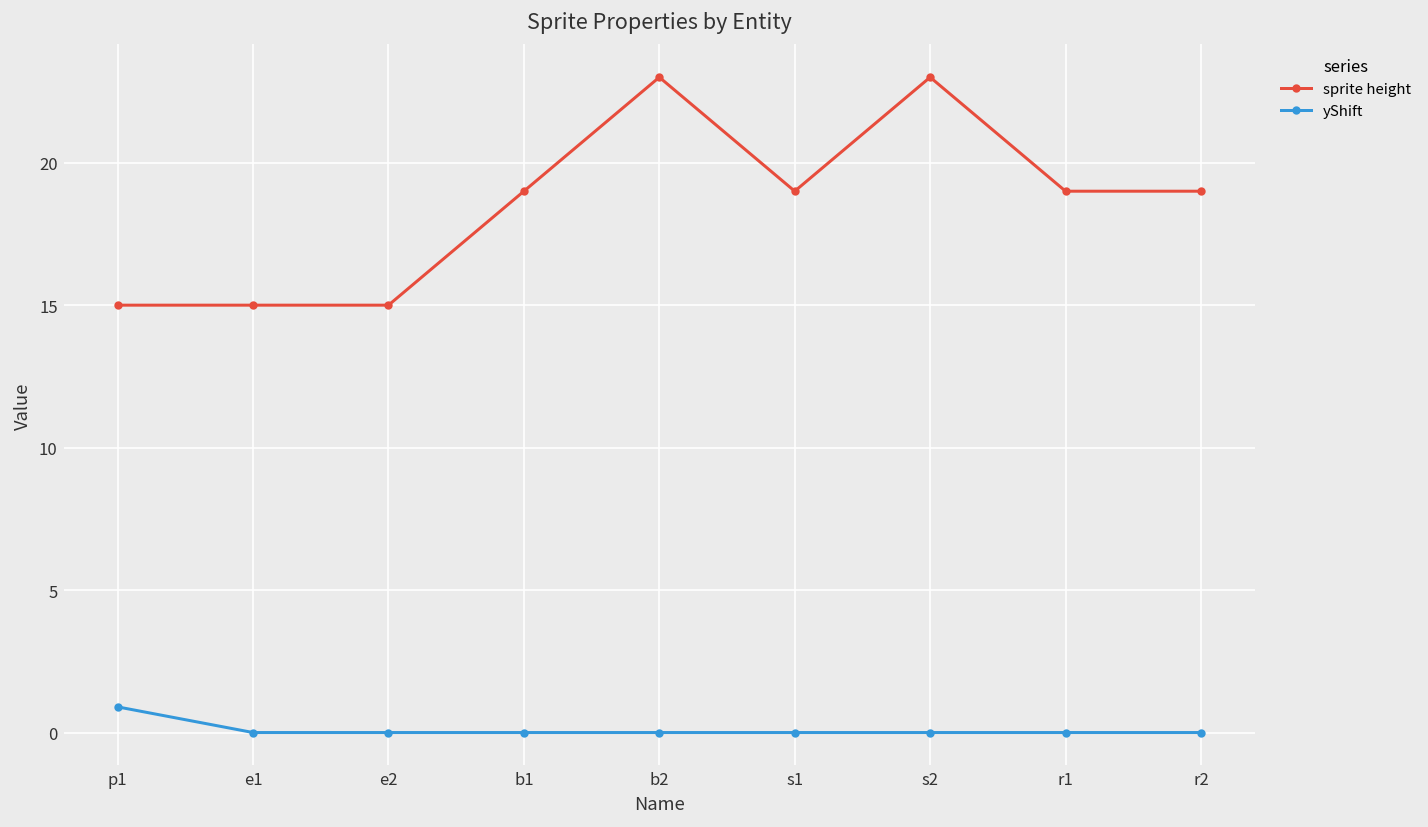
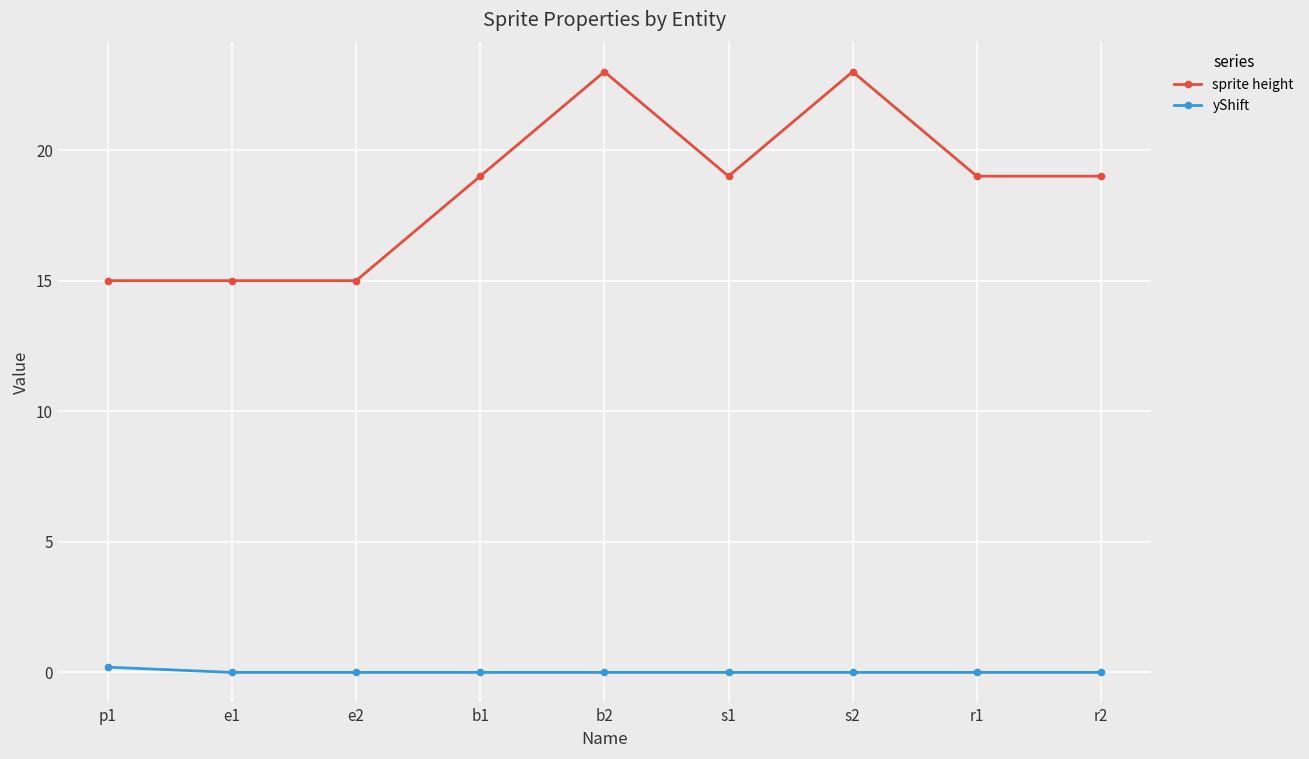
yShift, p1: 0.9 -> 0.2
